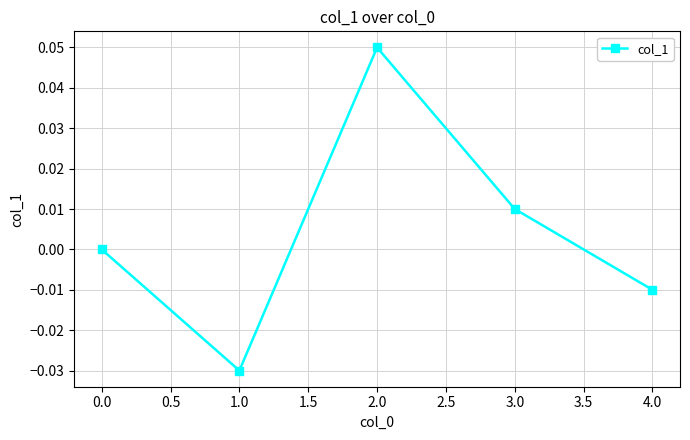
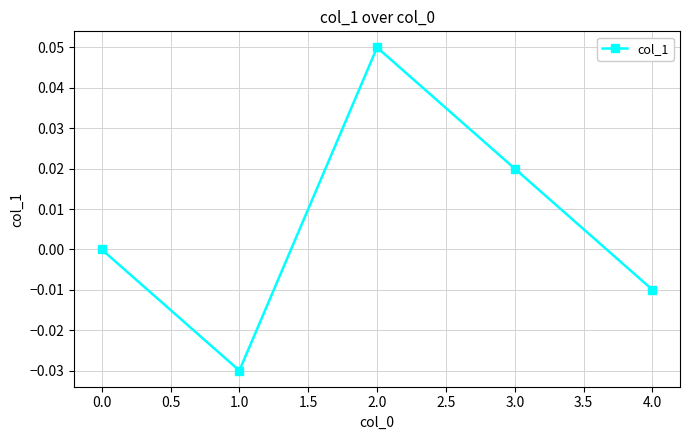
3.0: 0.01 -> 0.02
